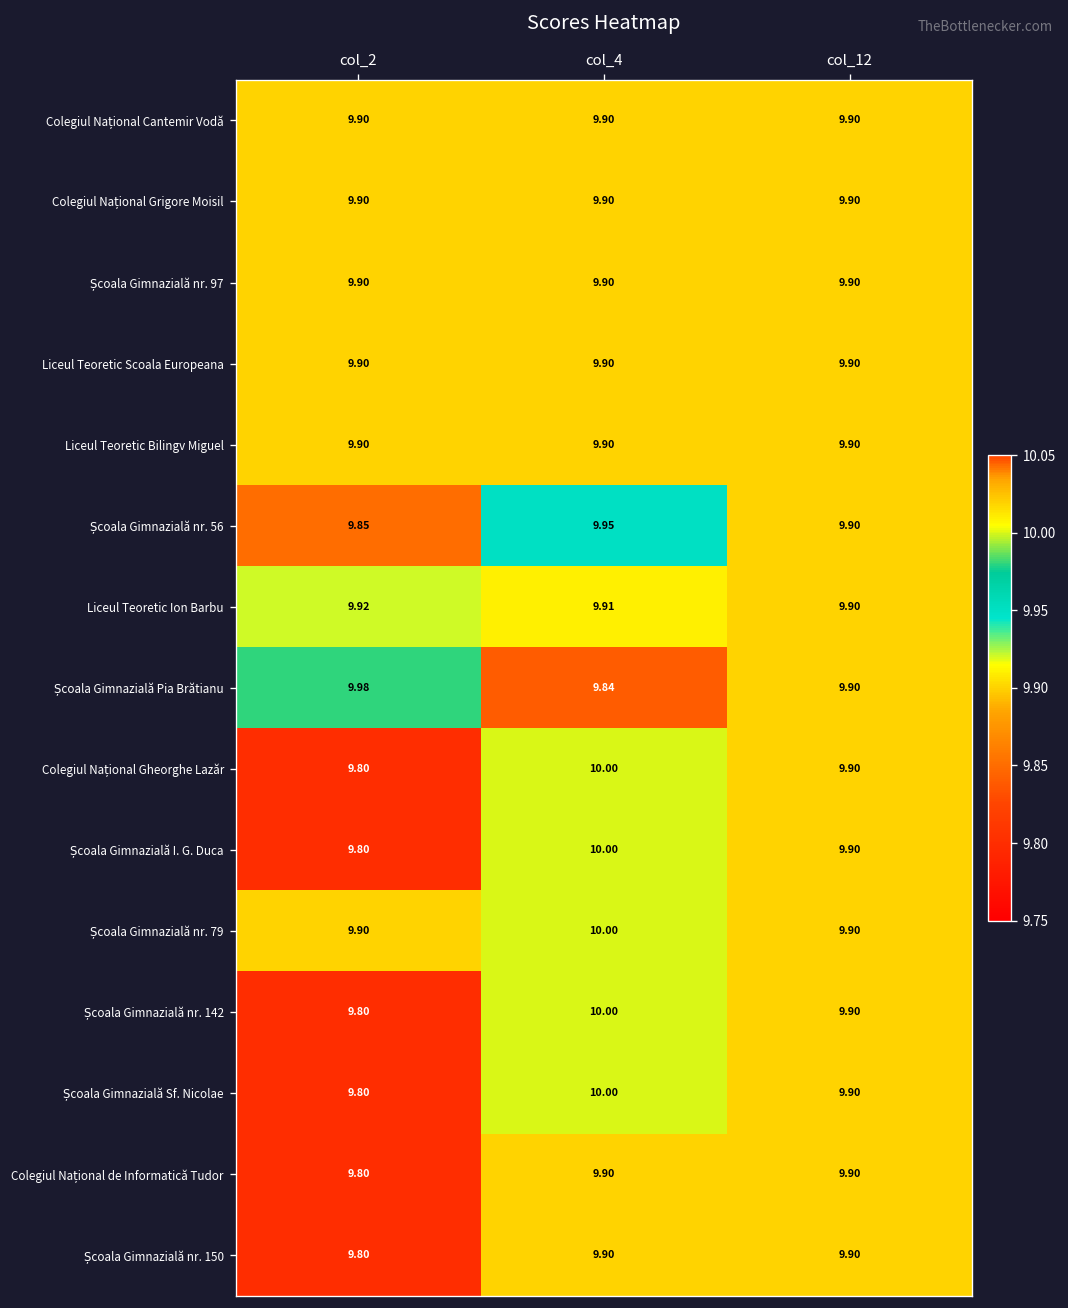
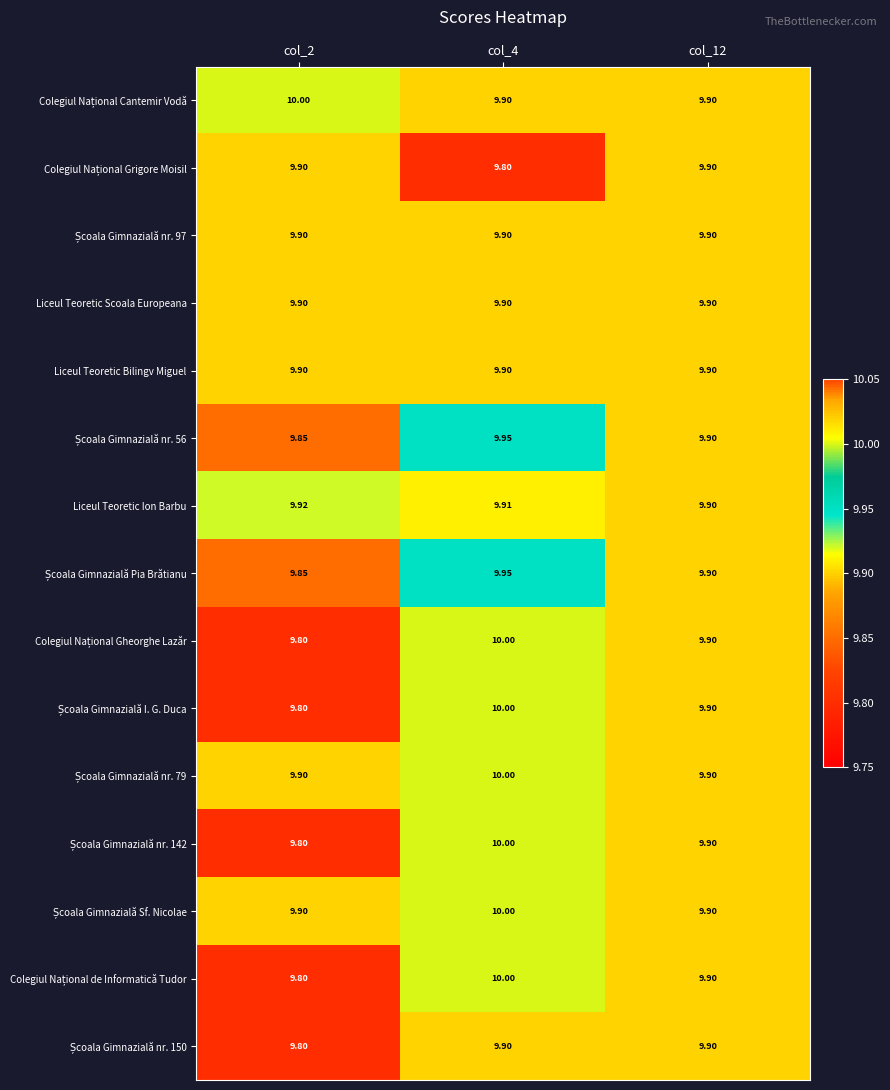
Colegiul Național Cantemir Vodă, col_2: 9.90 -> 10.00
Colegiul Național Grigore Moisil, col_4: 9.90 -> 9.80
Școala Gimnazială Pia Brătianu, col_2: 9.98 -> 9.85
Școala Gimnazială Pia Brătianu, col_4: 9.84 -> 9.95
Școala Gimnazială Sf. Nicolae, col_2: 9.80 -> 9.90
Colegiul Național de Informatică Tudor, col_4: 9.90 -> 10.00
